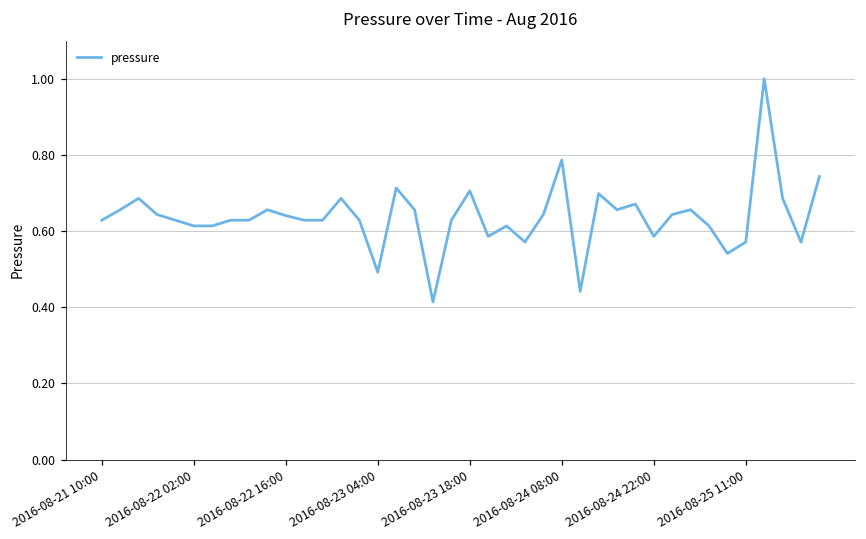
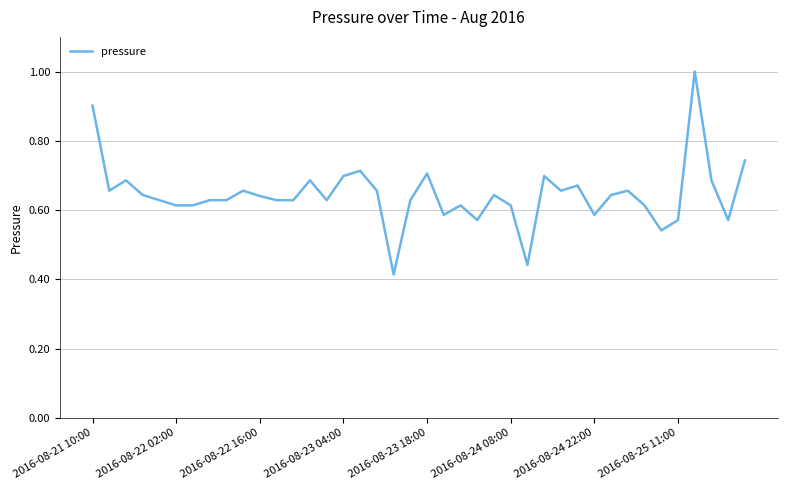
2016-08-21 10:00: 0.63 -> 0.90
2016-08-23 04:00: 0.49 -> 0.70
2016-08-24 08:00: 0.79 -> 0.61
